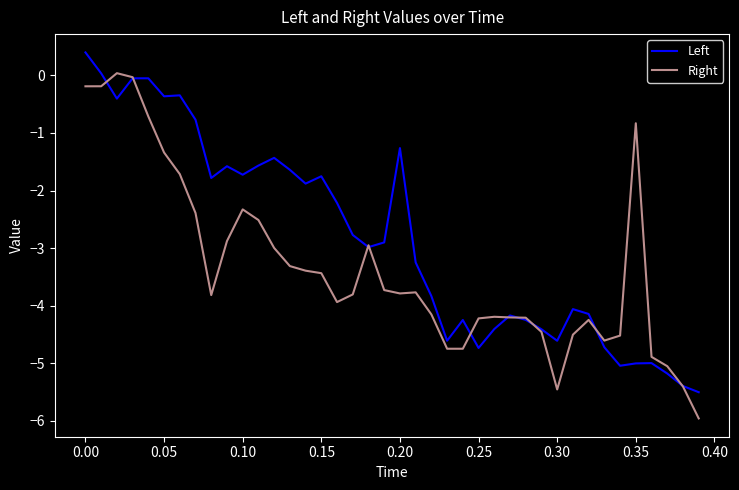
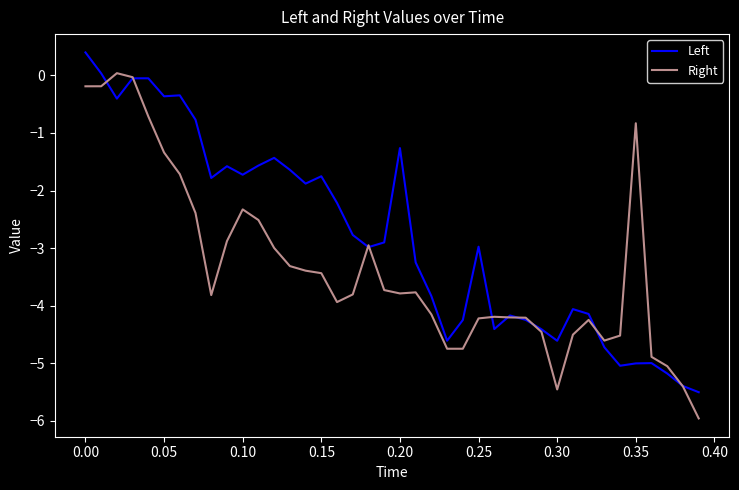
Left, 0.25: -4.7 -> -3.0
